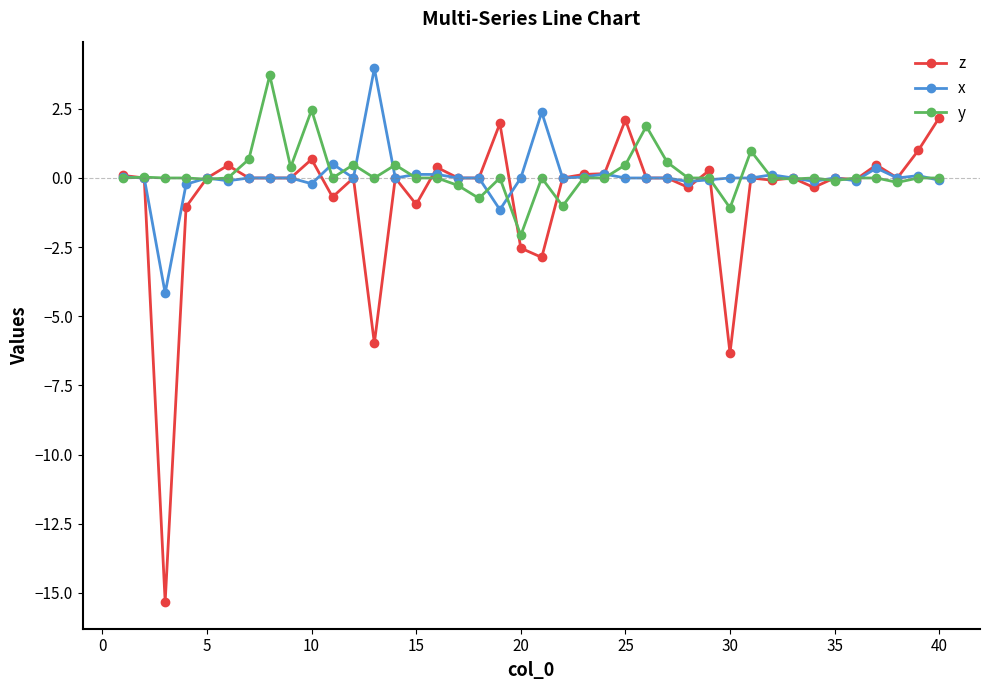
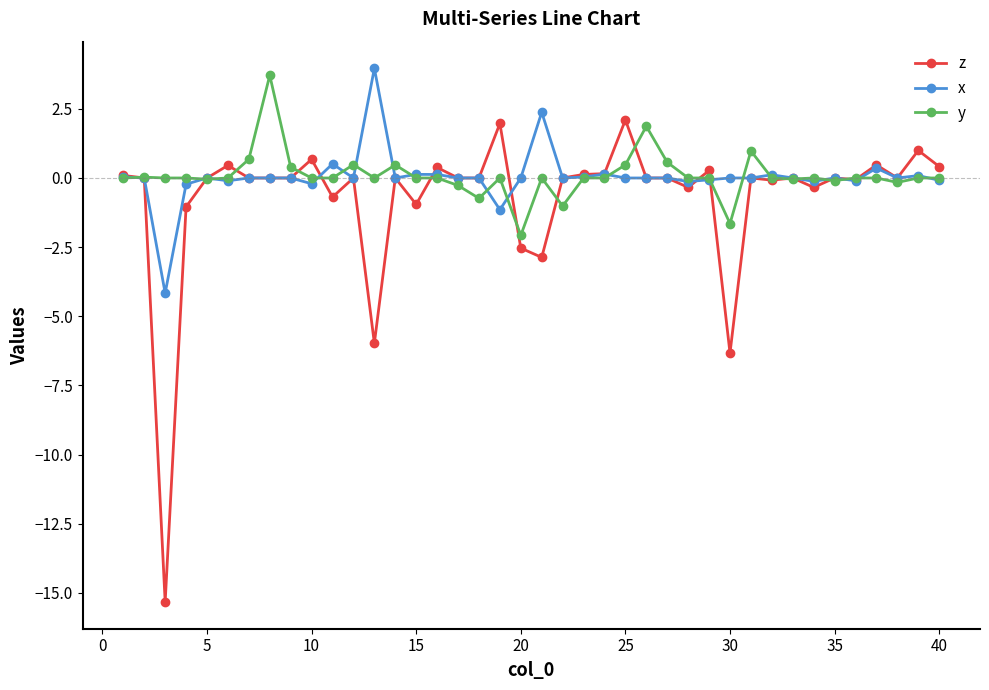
y, 10: 2.5 -> 0.0
y, 30: -1.1 -> -1.6
z, 40: 2.2 -> 0.4
